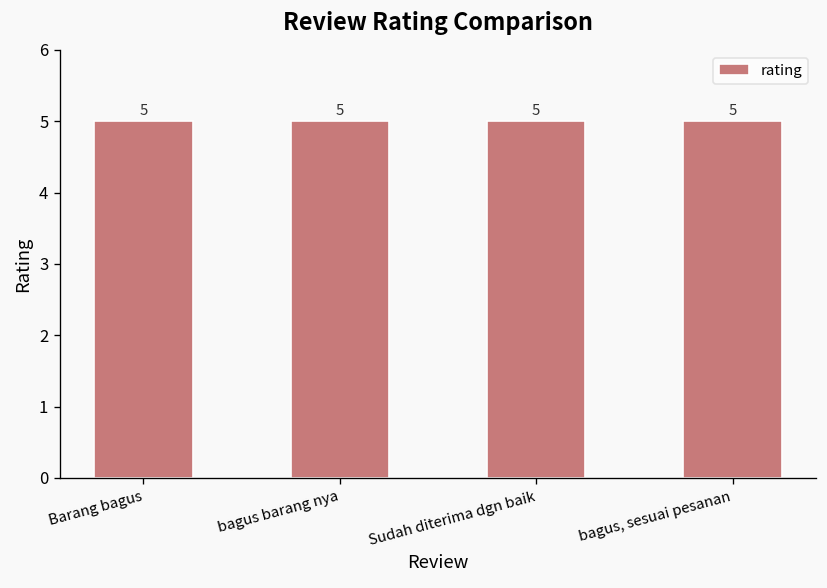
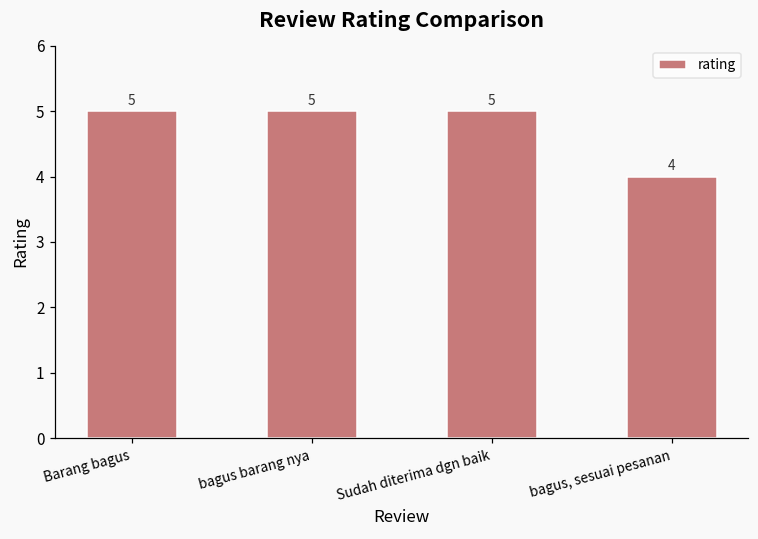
bagus, sesuai pesanan: 5 -> 4
